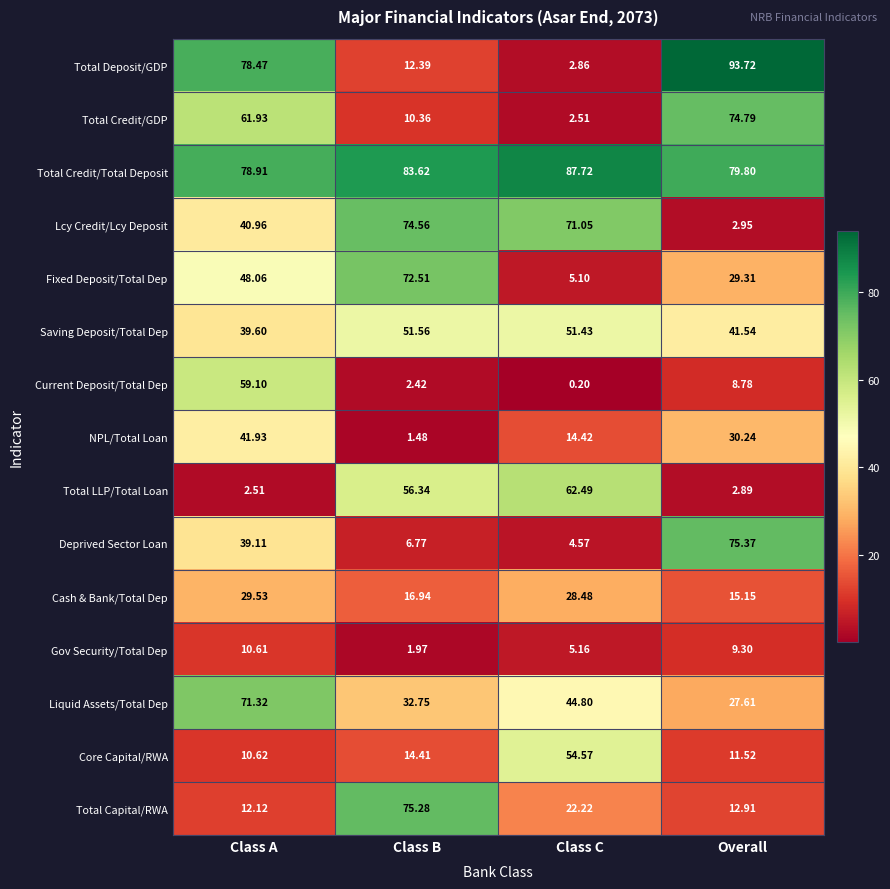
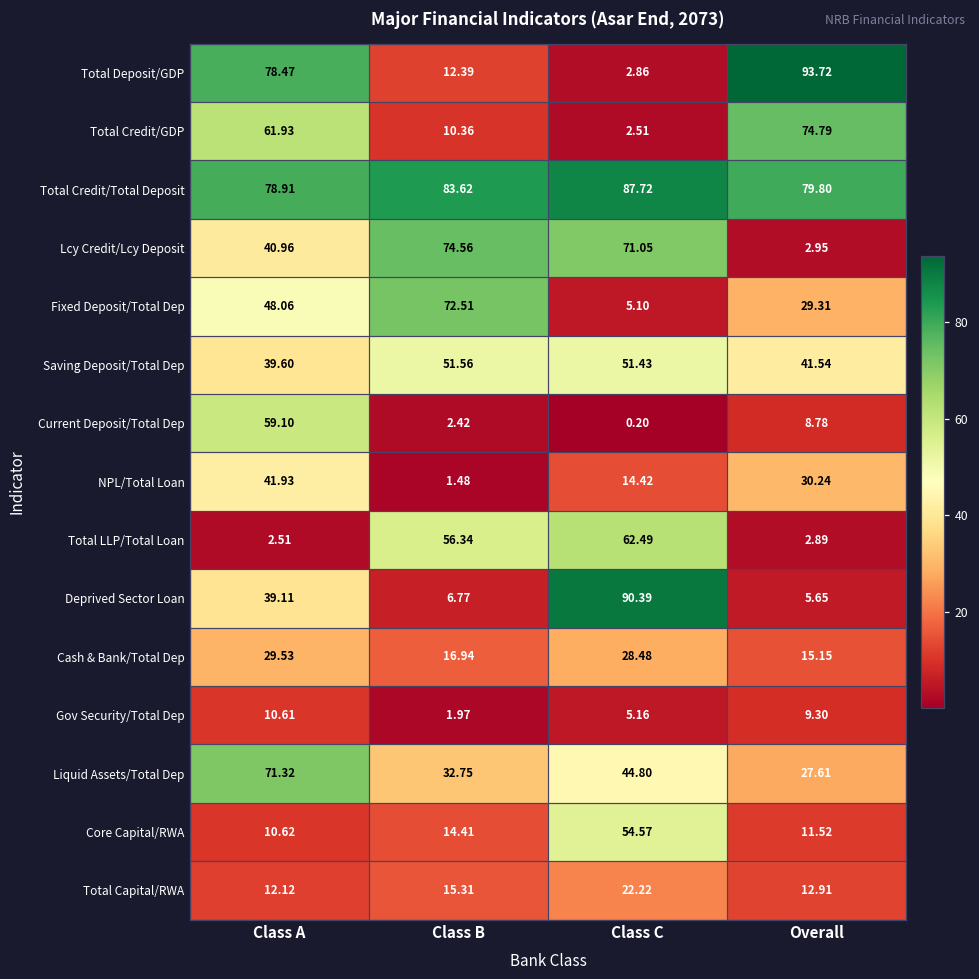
Deprived Sector Loan, Class C: 4.57 -> 90.39
Deprived Sector Loan, Overall: 75.37 -> 5.65
Total Capital/RWA, Class B: 75.28 -> 15.31
